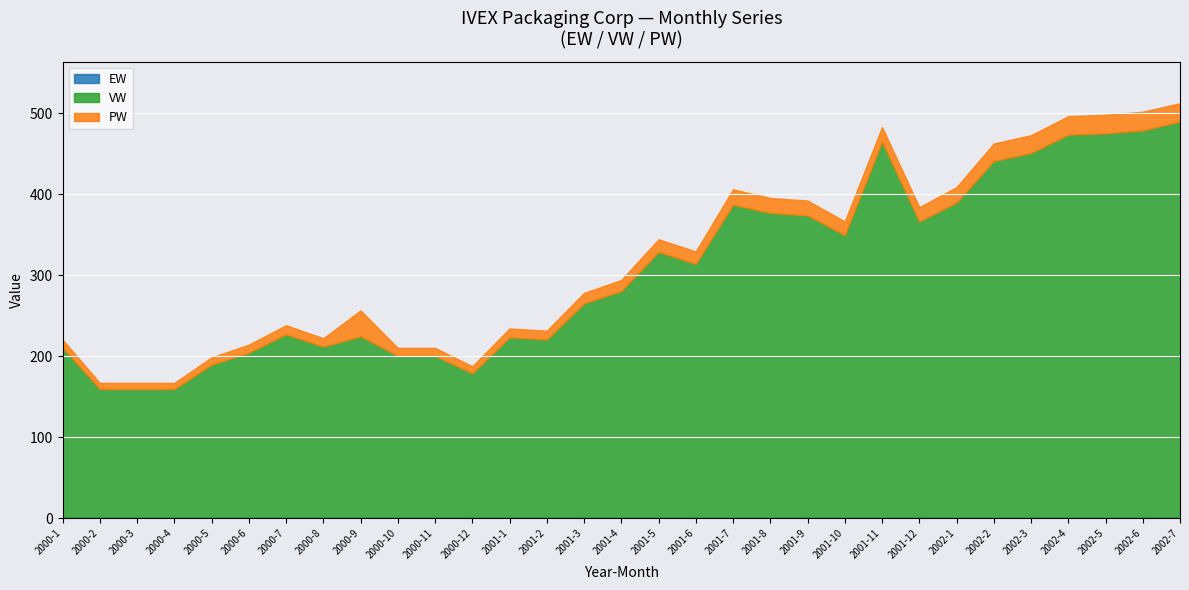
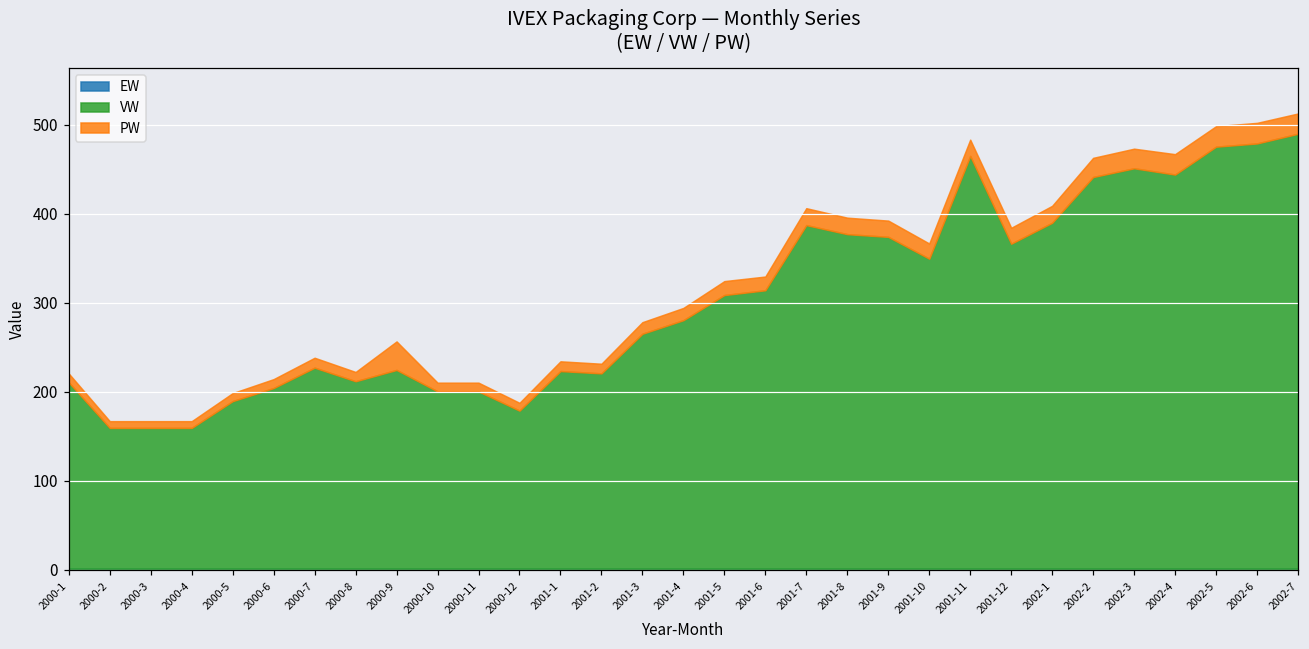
VW, 2001-5: 330 -> 310
VW, 2002-4: 470 -> 440
